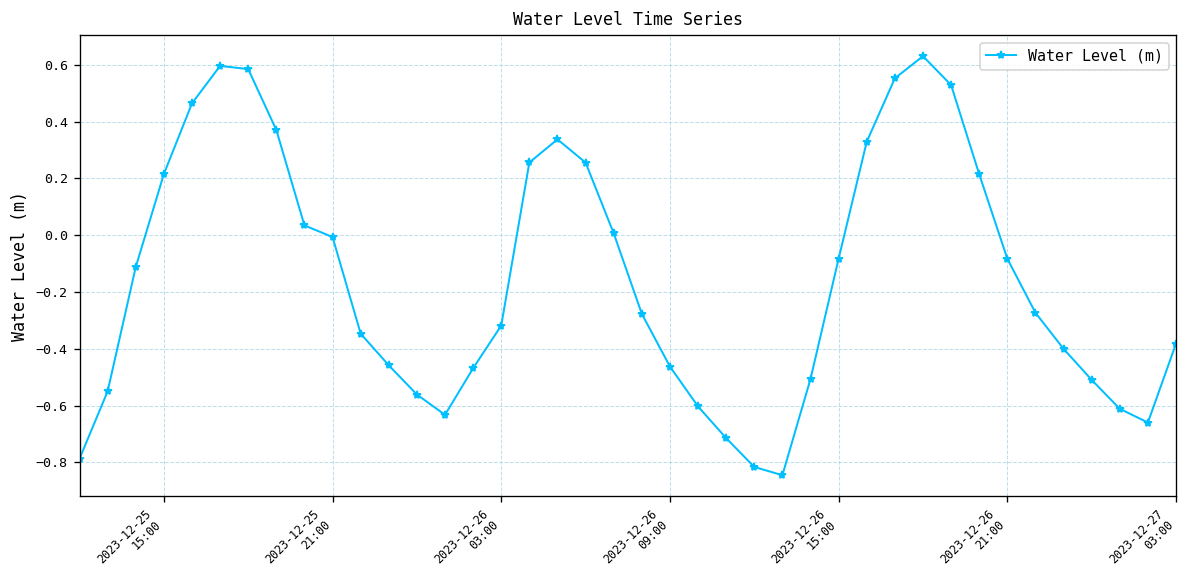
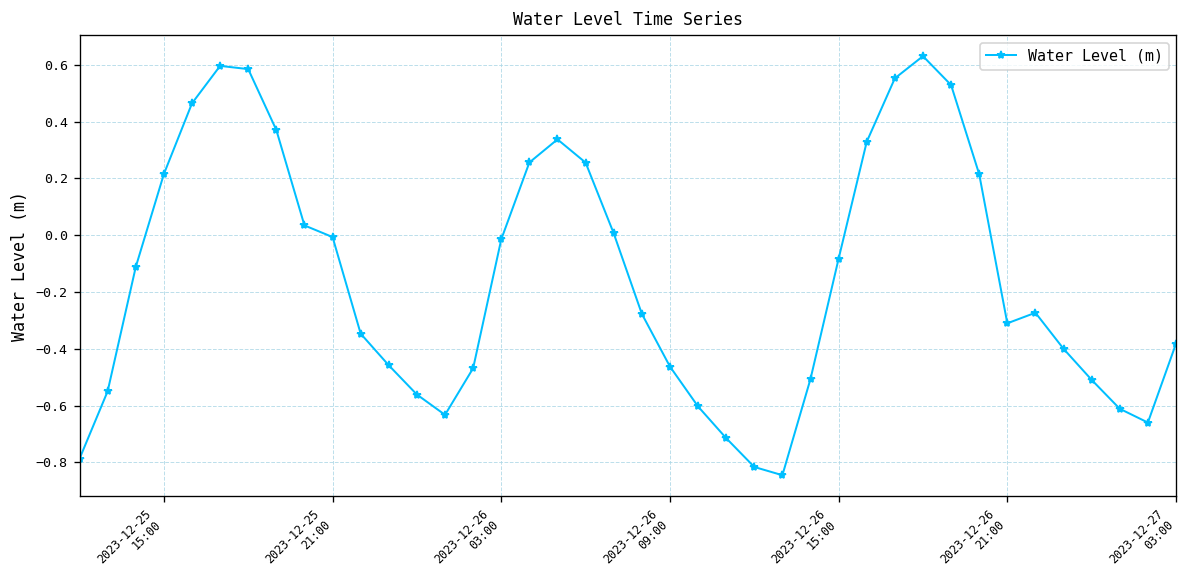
2023-12-26 03:00: -0.32 -> -0.01
2023-12-26 21:00: -0.08 -> -0.31
